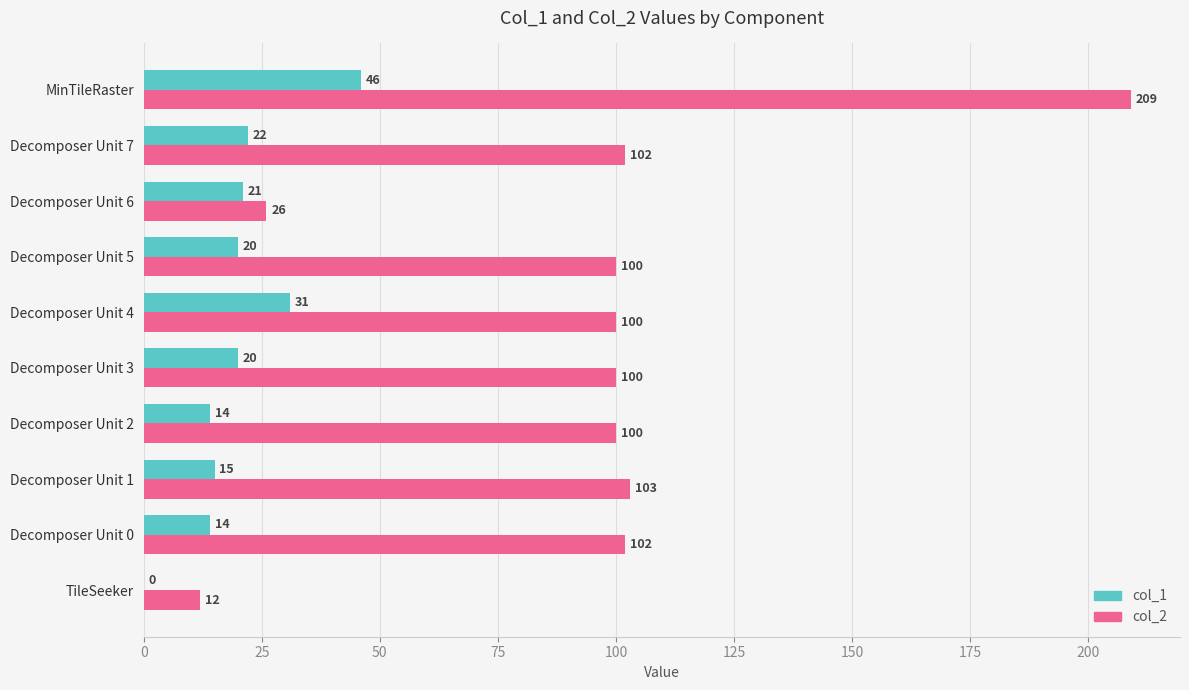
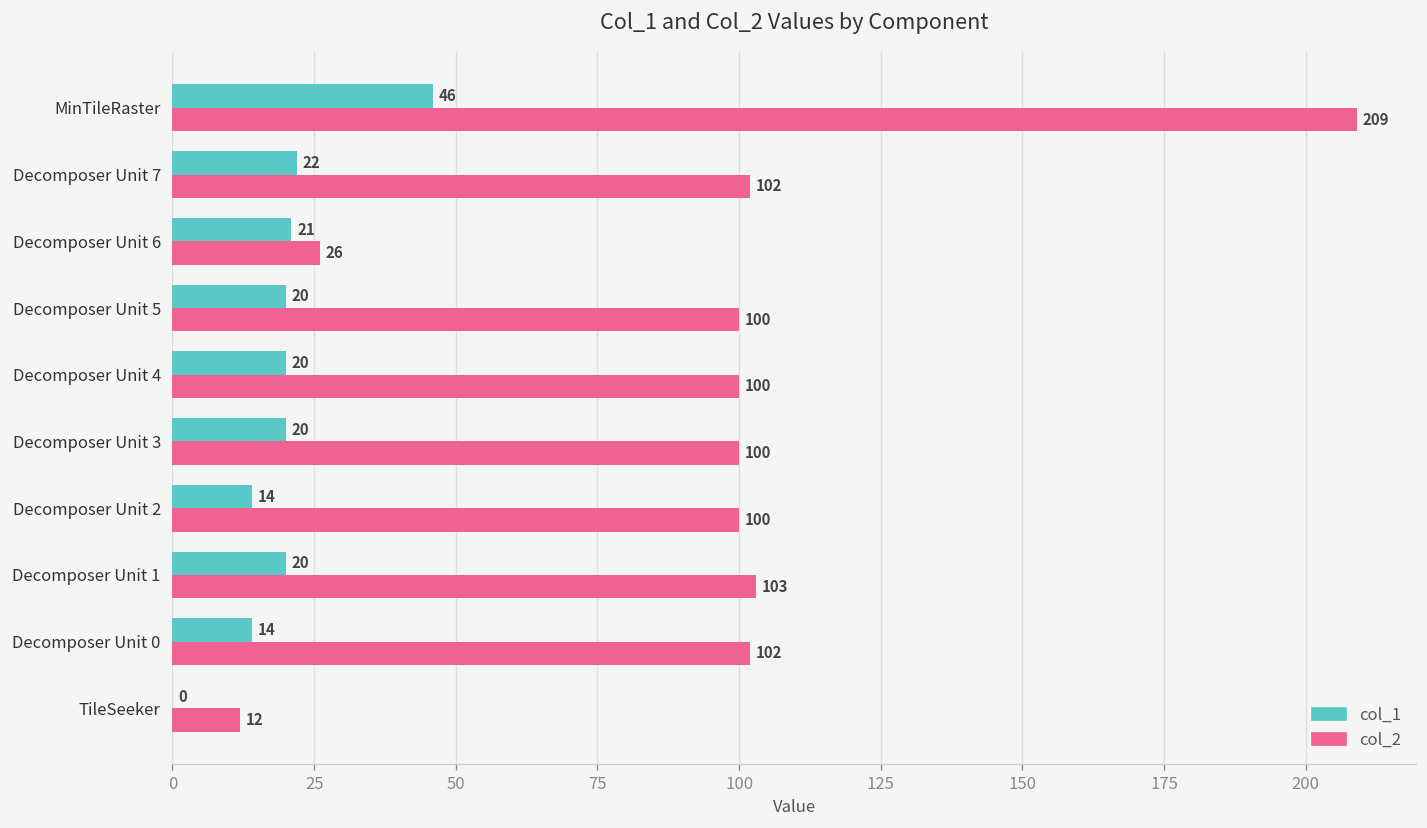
col_1, Decomposer Unit 4: 31 -> 20
col_1, Decomposer Unit 1: 15 -> 20
